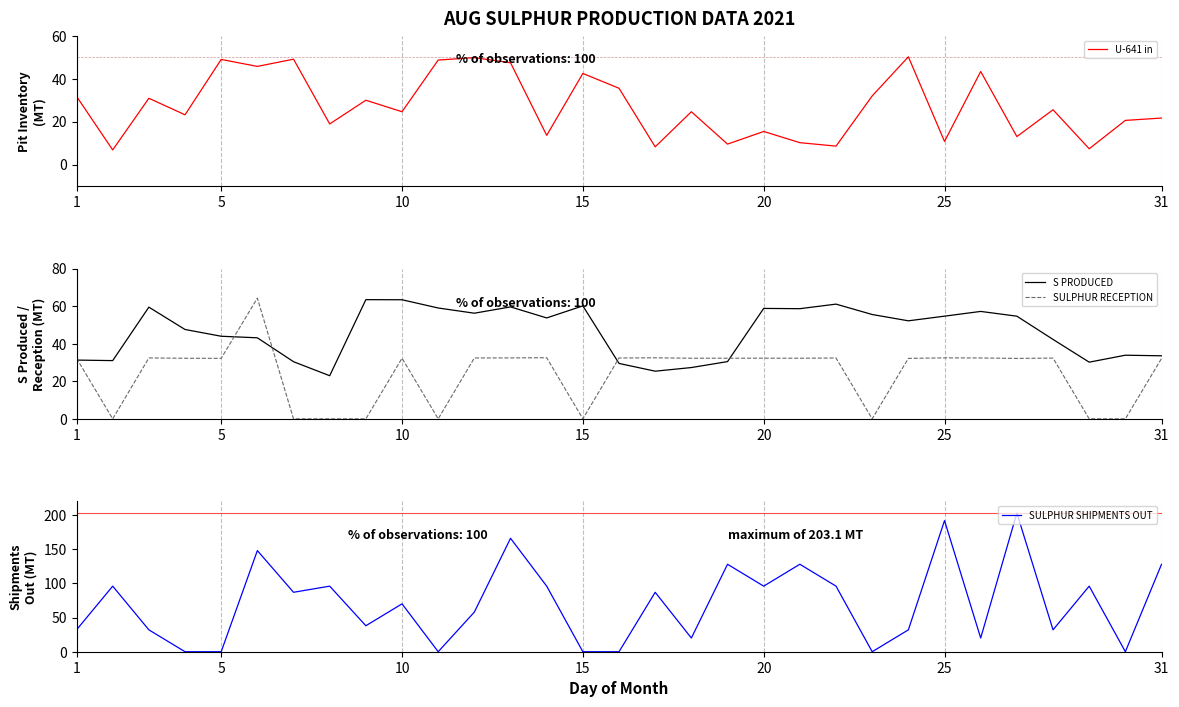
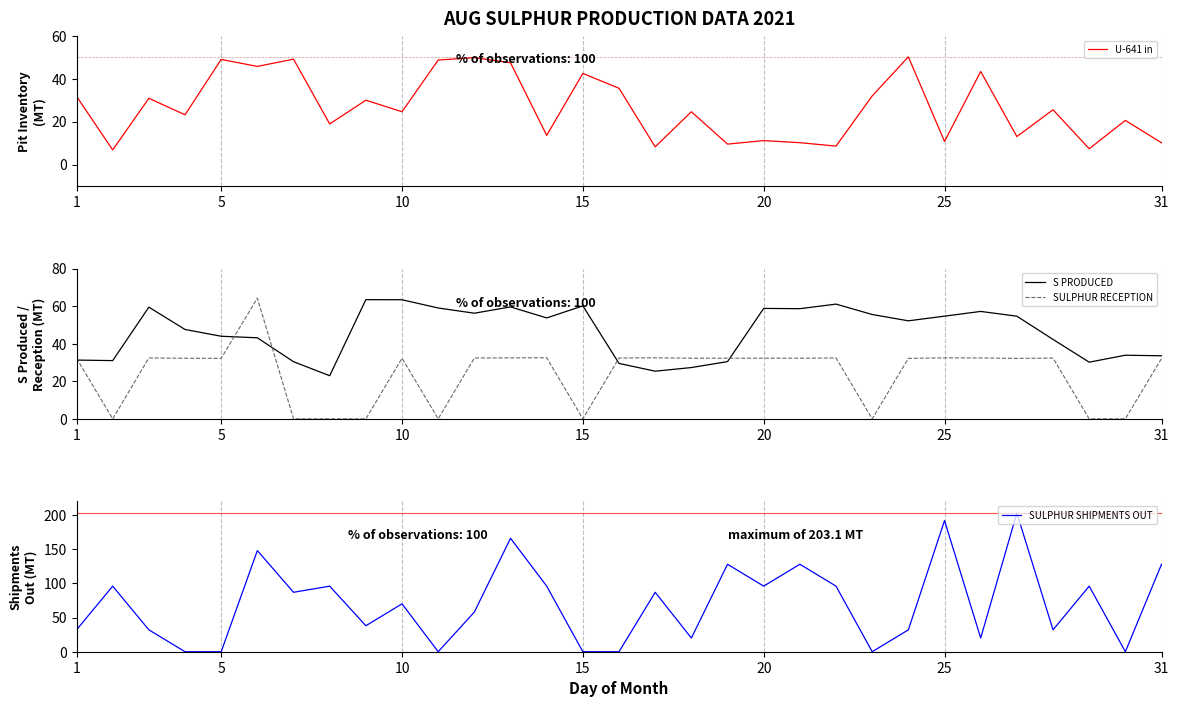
AUG SULPHUR PRODUCTION DATA 2021, 20: 15 -> 11
AUG SULPHUR PRODUCTION DATA 2021, 31: 22 -> 10
